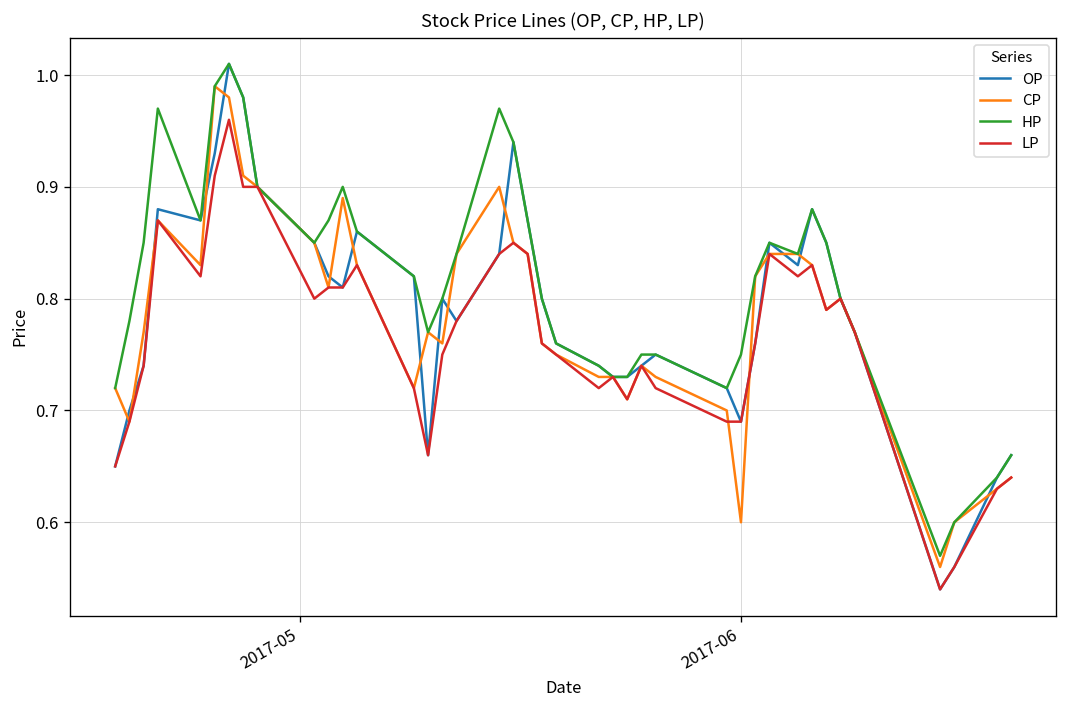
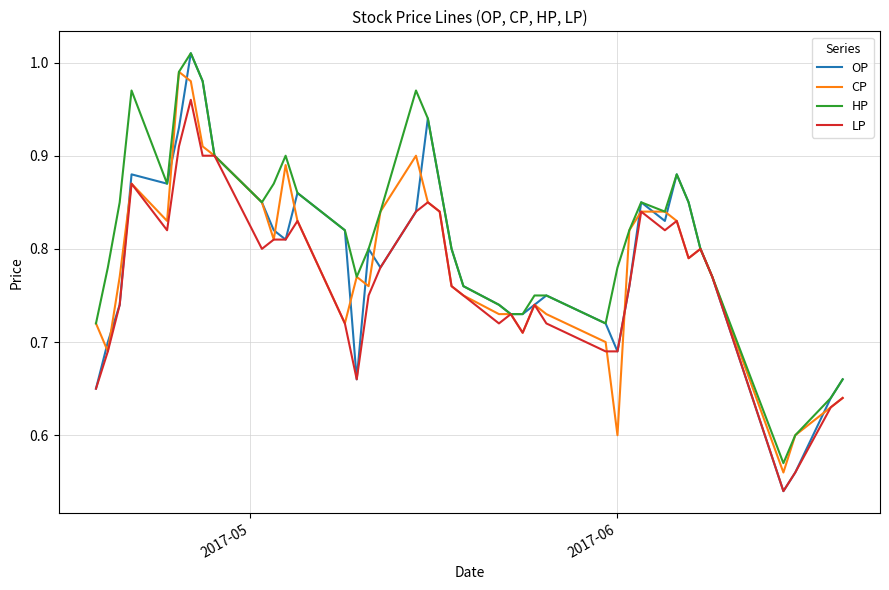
HP, 2017-06: 0.75 -> 0.78
